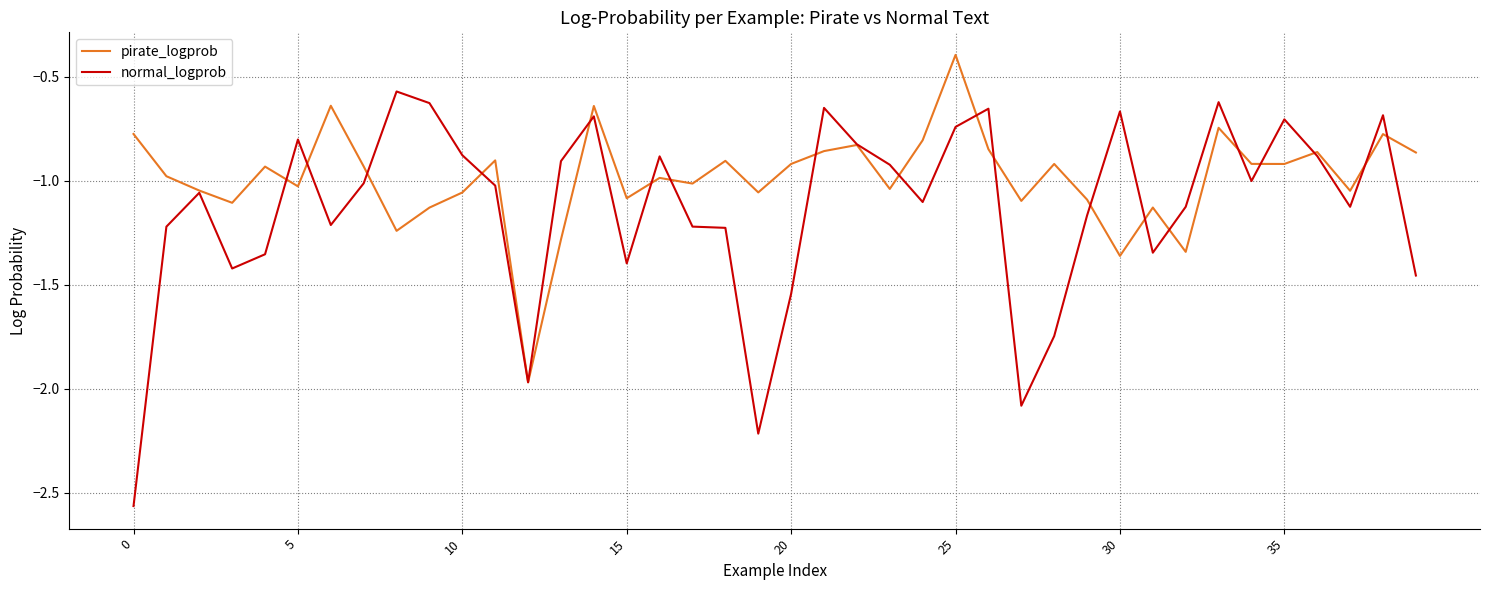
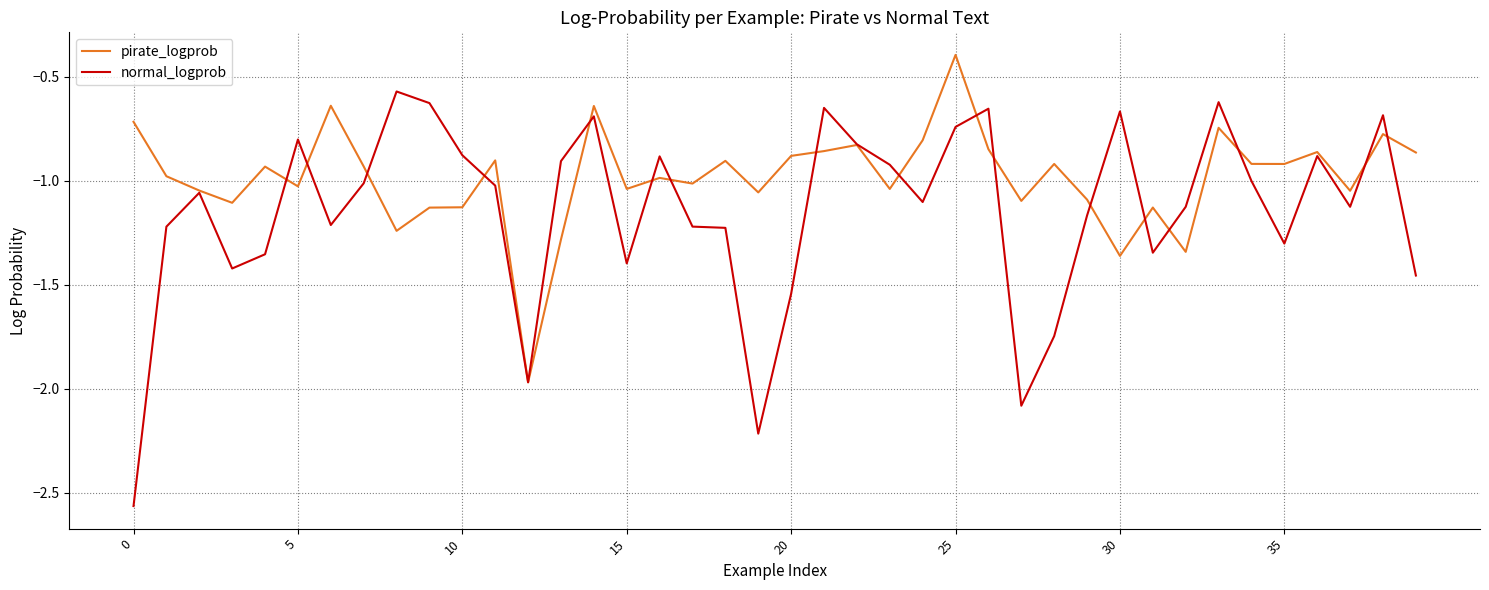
pirate_logprob, 0: -0.78 -> -0.72
pirate_logprob, 10: -1.06 -> -1.13
pirate_logprob, 15: -1.08 -> -1.04
pirate_logprob, 20: -0.92 -> -0.88
normal_logprob, 35: -0.71 -> -1.30
